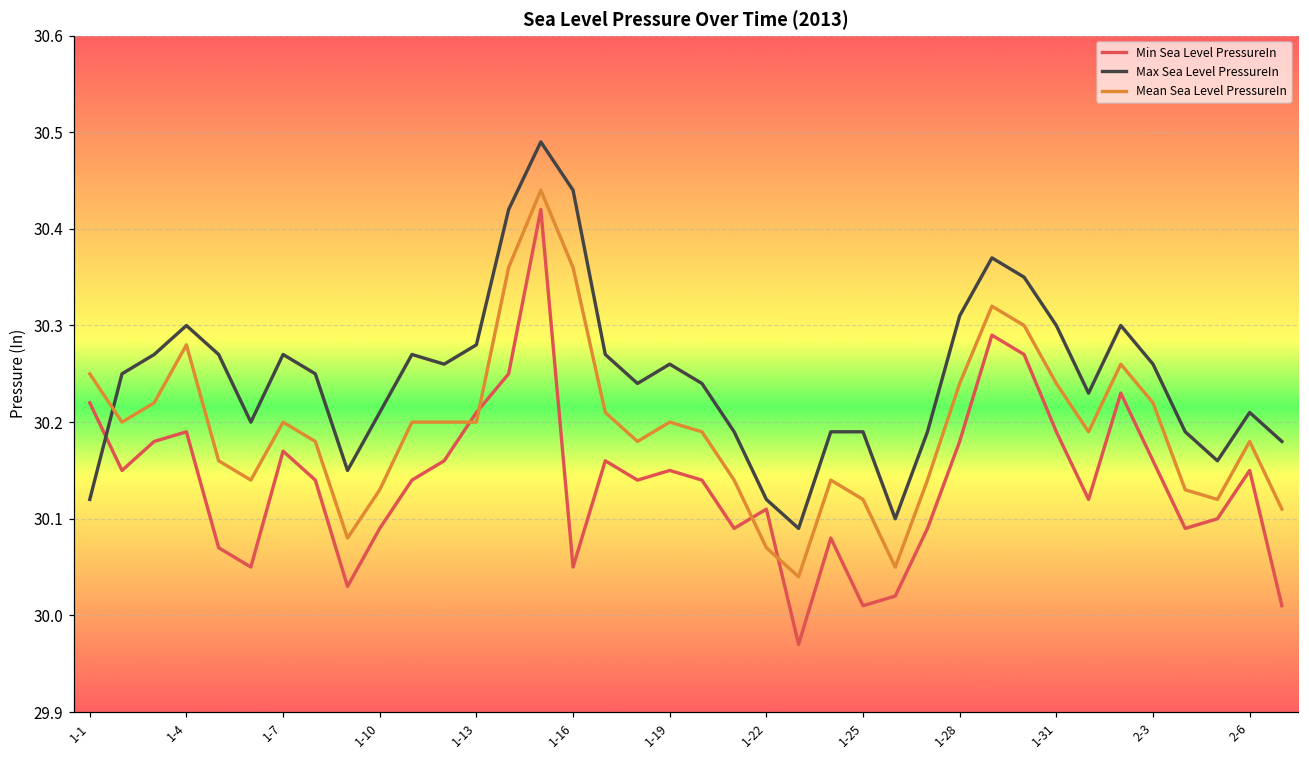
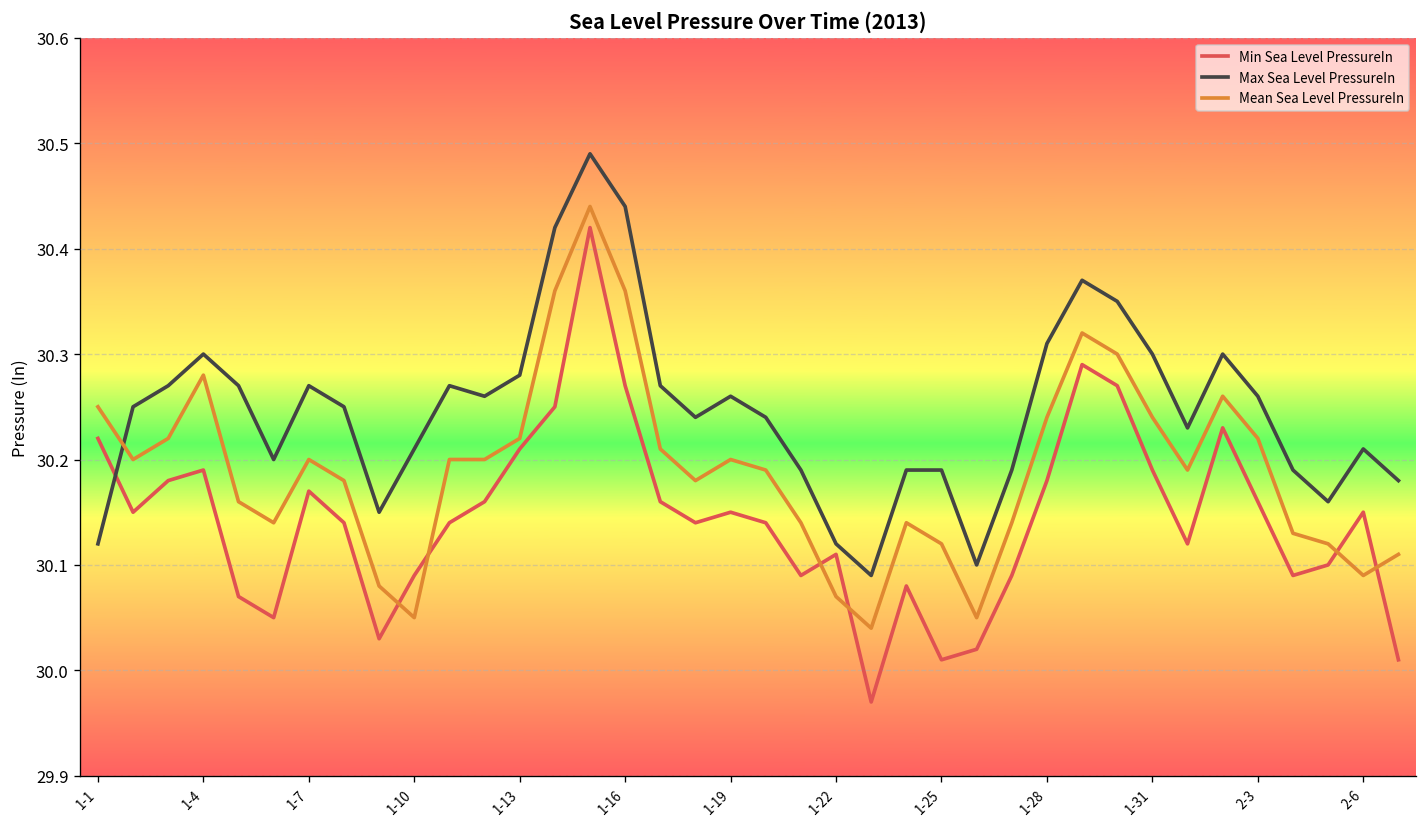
Mean Sea Level PressureIn, 1-10: 30.13 -> 30.05
Mean Sea Level PressureIn, 1-13: 30.20 -> 30.22
Min Sea Level PressureIn, 1-16: 30.05 -> 30.27
Mean Sea Level PressureIn, 2-6: 30.18 -> 30.09
